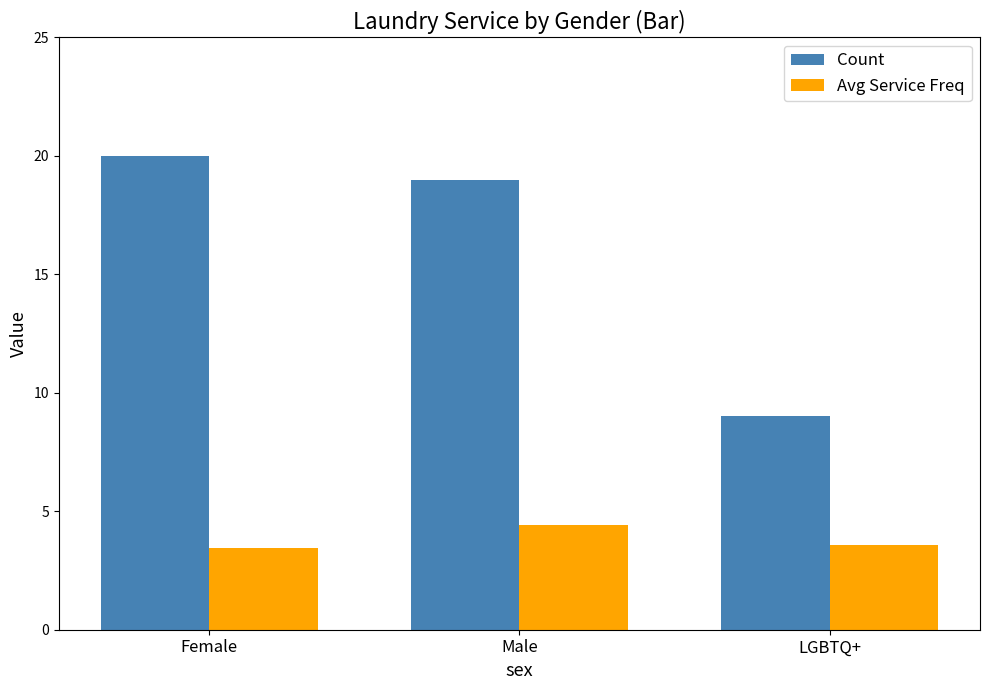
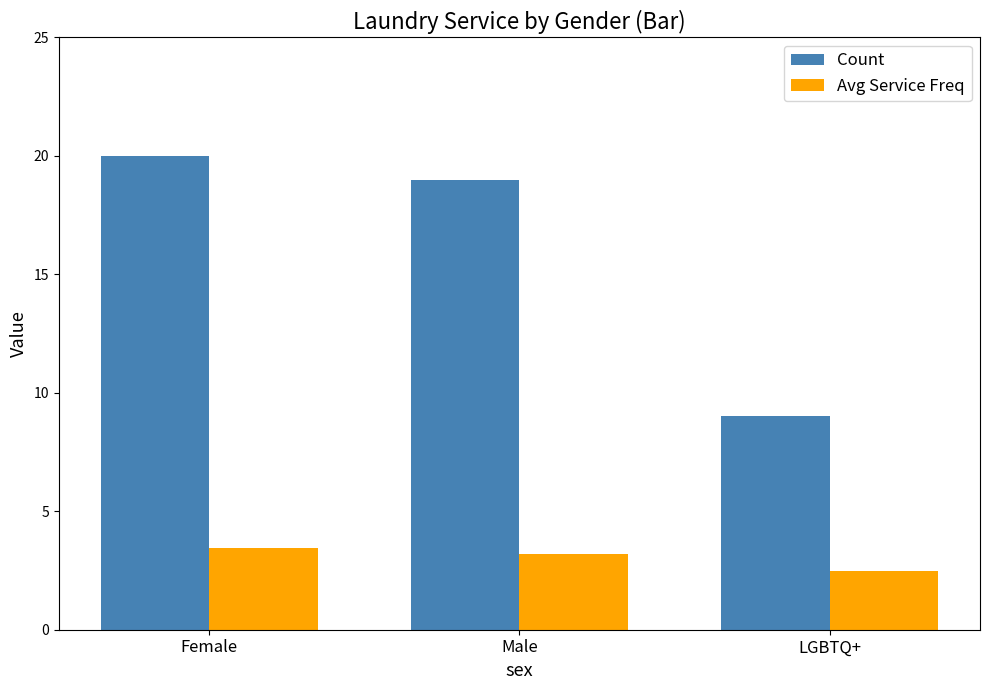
Avg Service Freq, Male: 4.4 -> 3.2
Avg Service Freq, LGBTQ+: 3.6 -> 2.5
